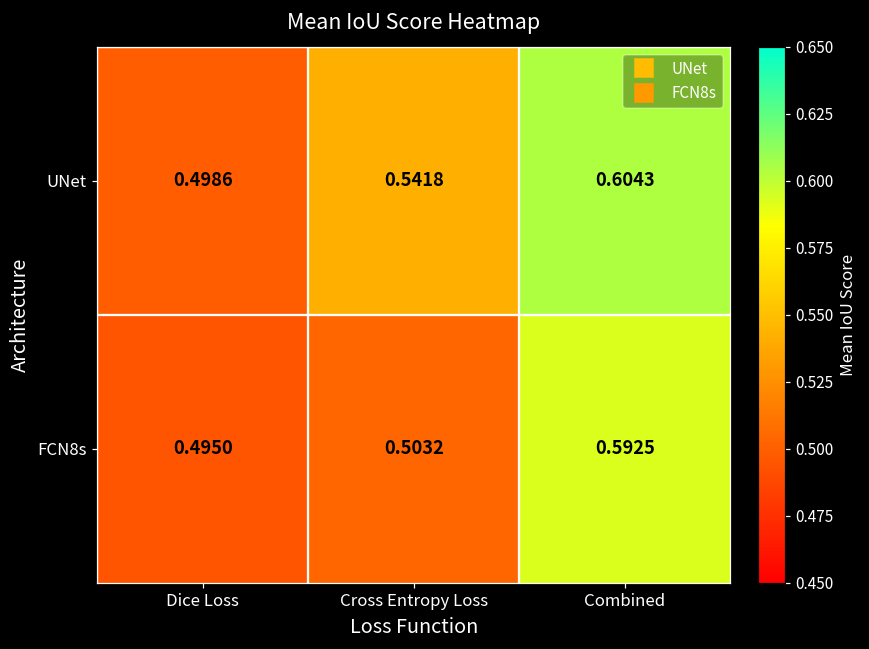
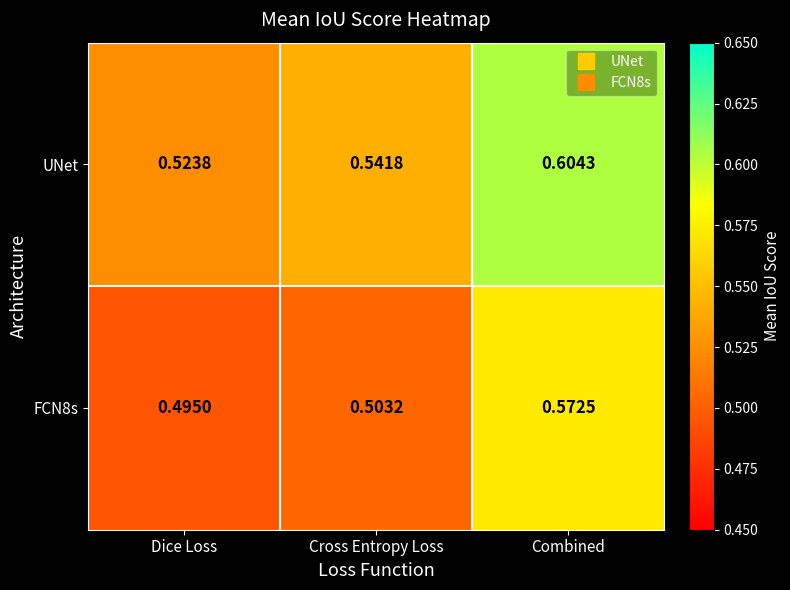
UNet, Dice Loss: 0.4986 -> 0.5238
FCN8s, Combined: 0.5925 -> 0.5725
